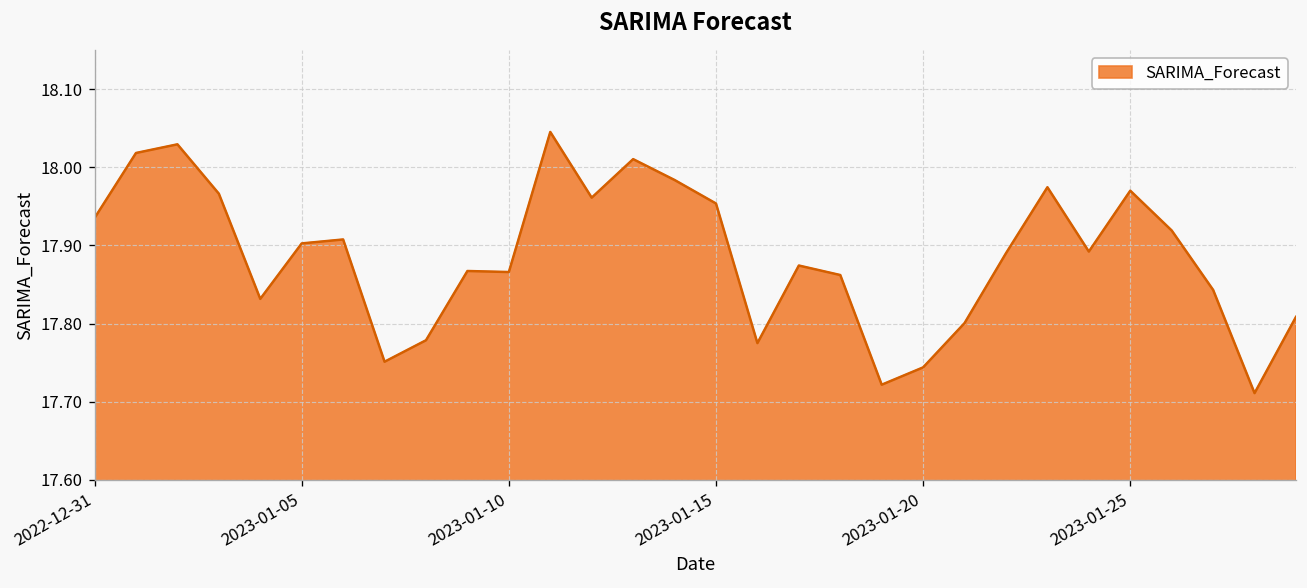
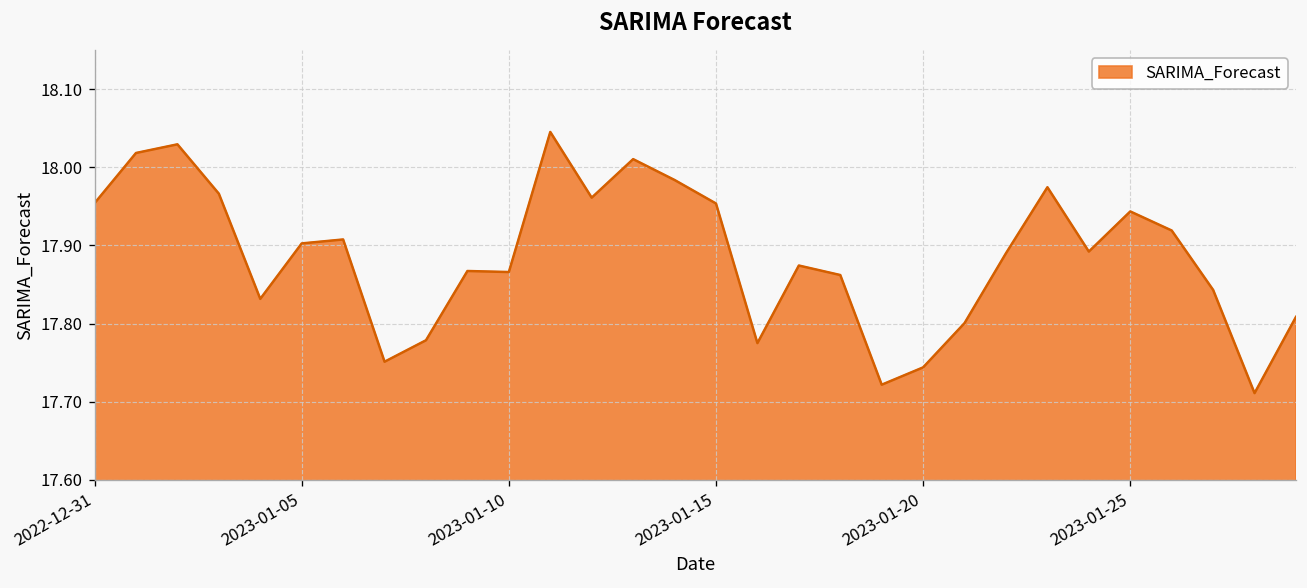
2022-12-31: 17.94 -> 17.95
2023-01-25: 17.97 -> 17.94
